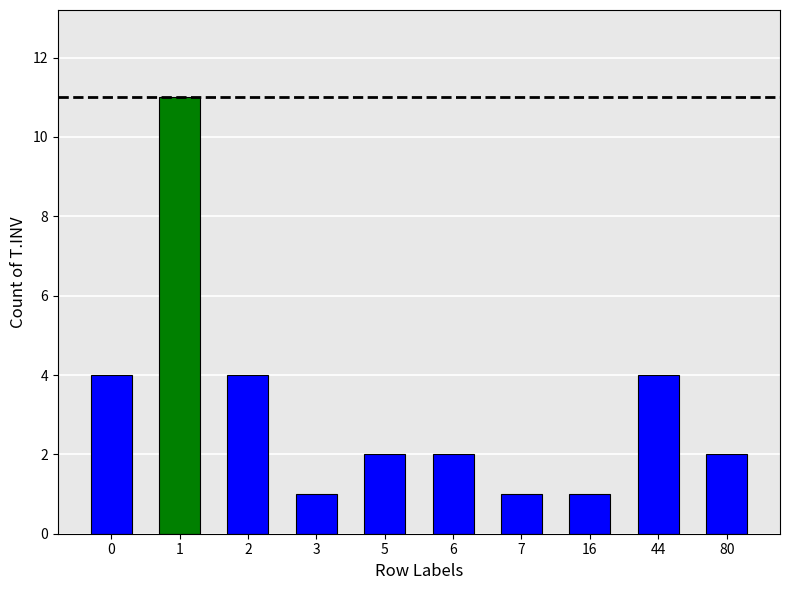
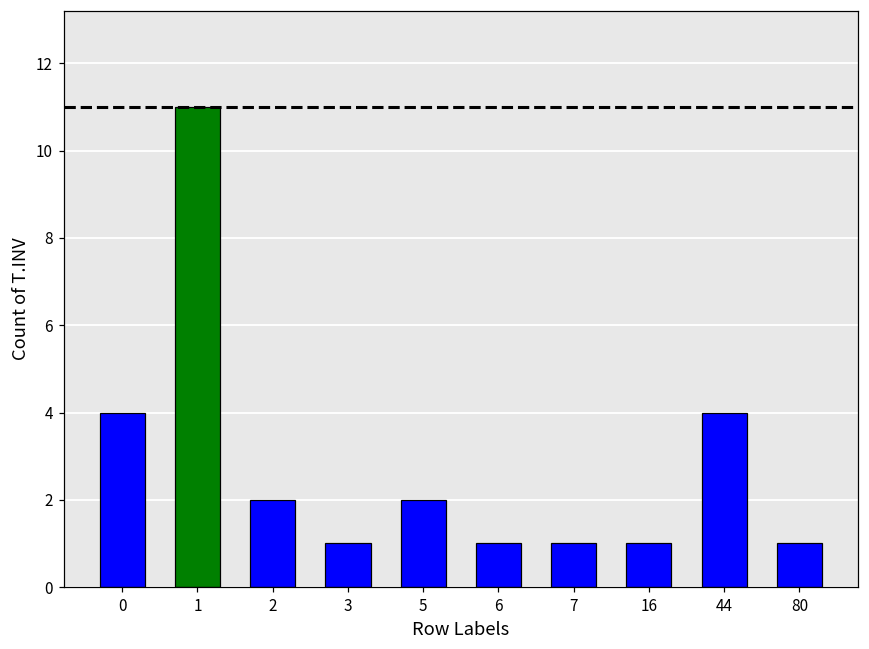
2: 4 -> 2
6: 2 -> 1
80: 2 -> 1
